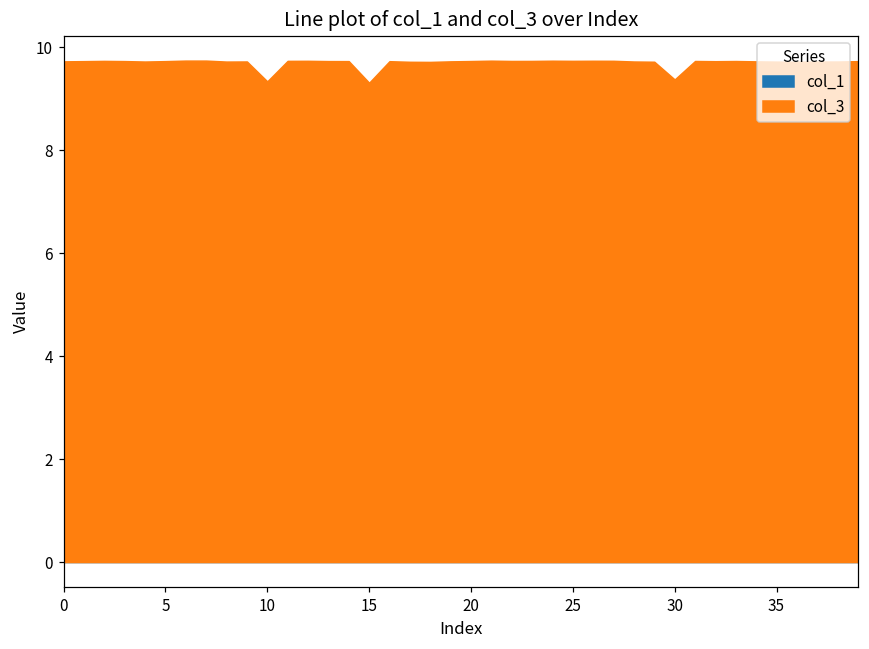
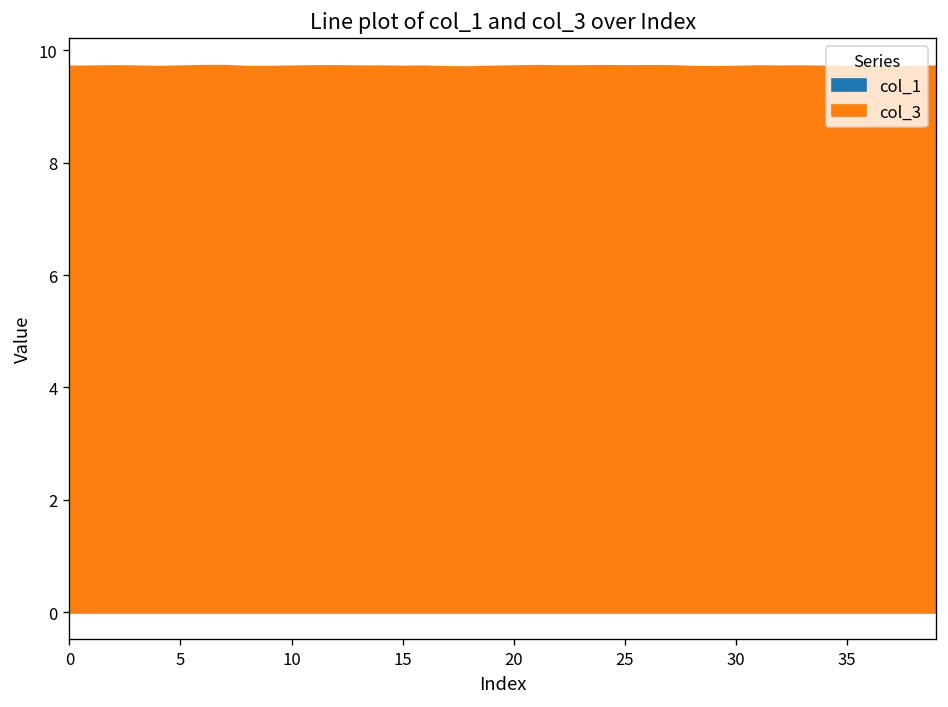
col_3, 10: 9.3 -> 9.7
col_3, 15: 9.3 -> 9.7
col_3, 30: 9.4 -> 9.7
